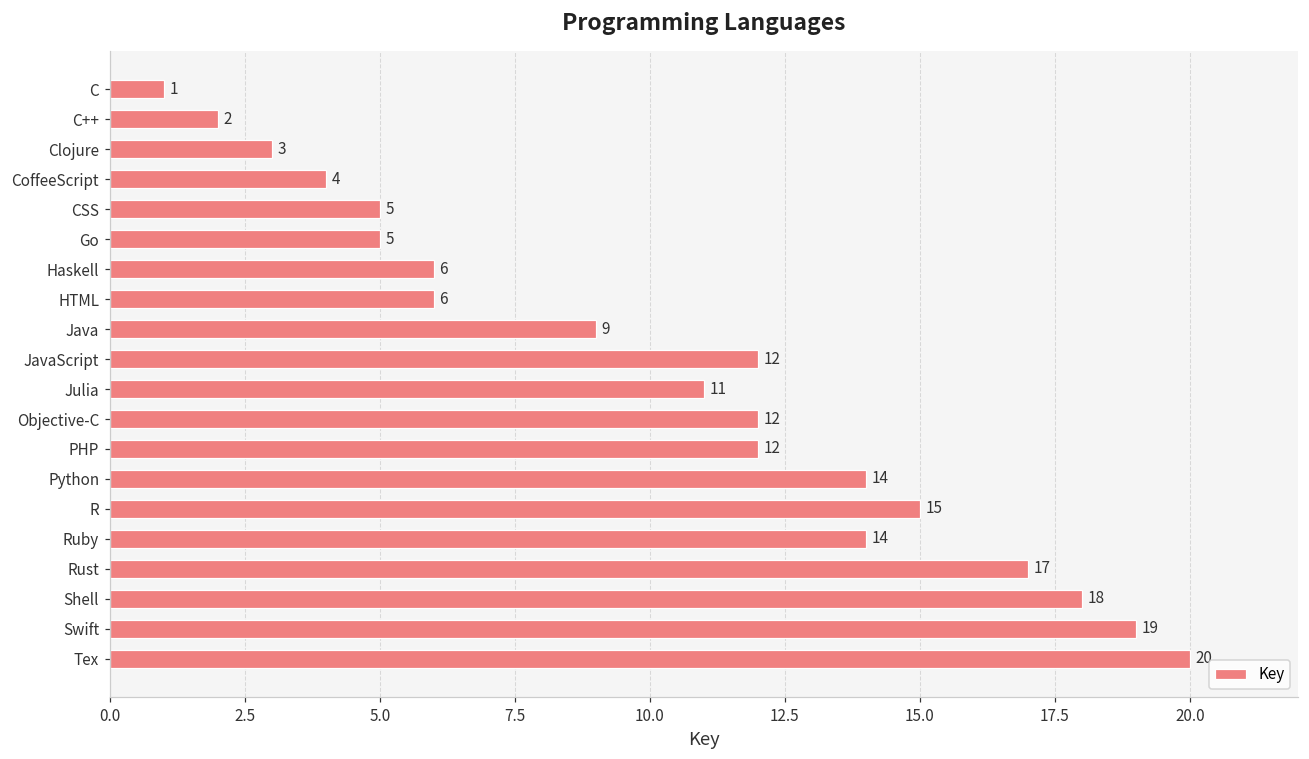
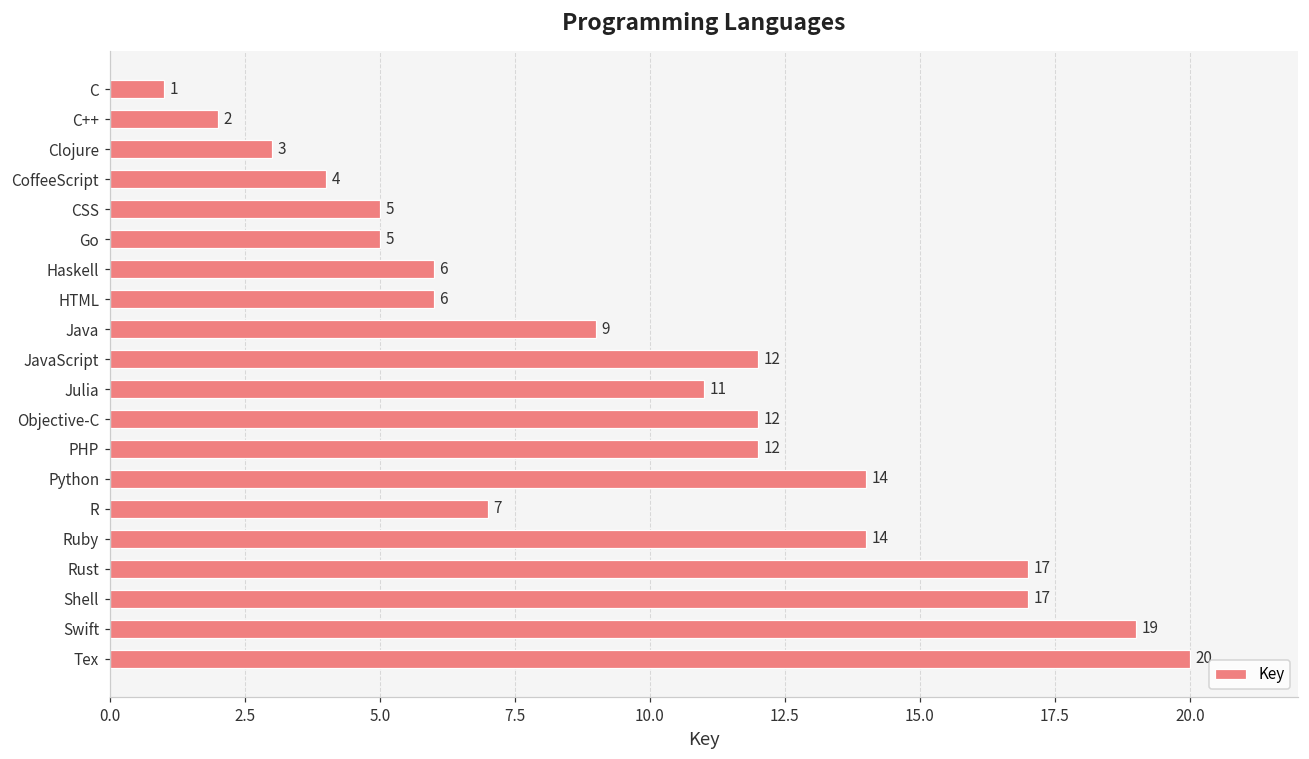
R: 15 -> 7
Shell: 18 -> 17
